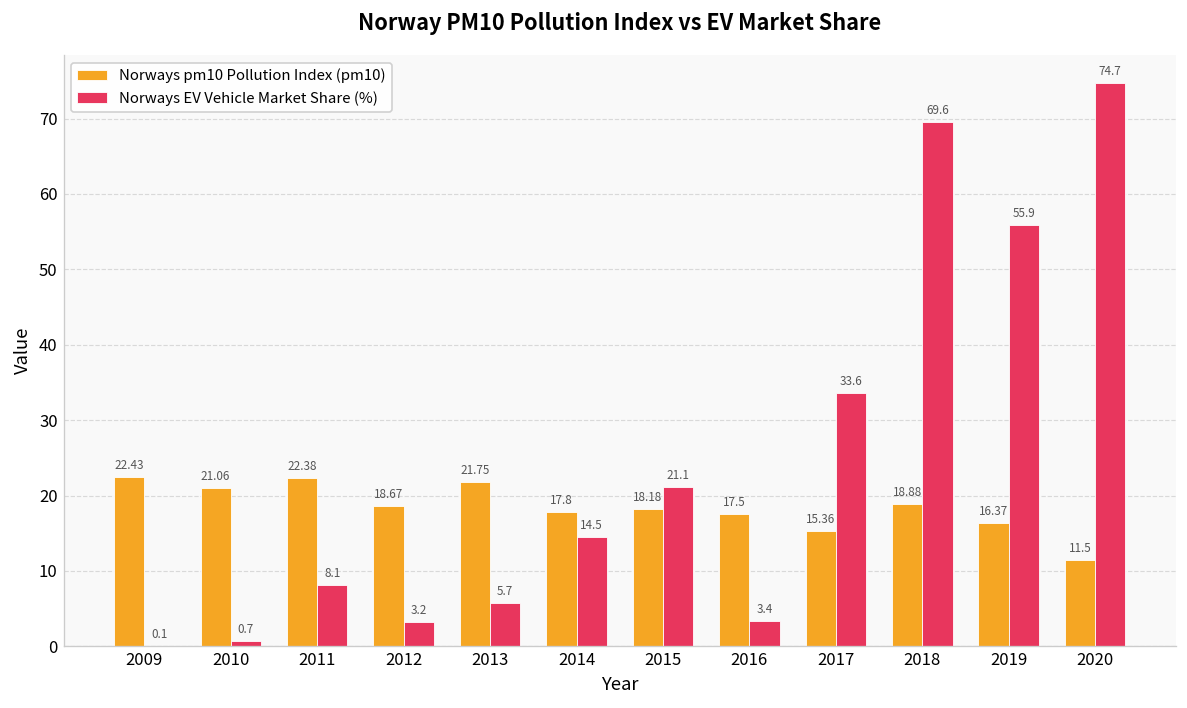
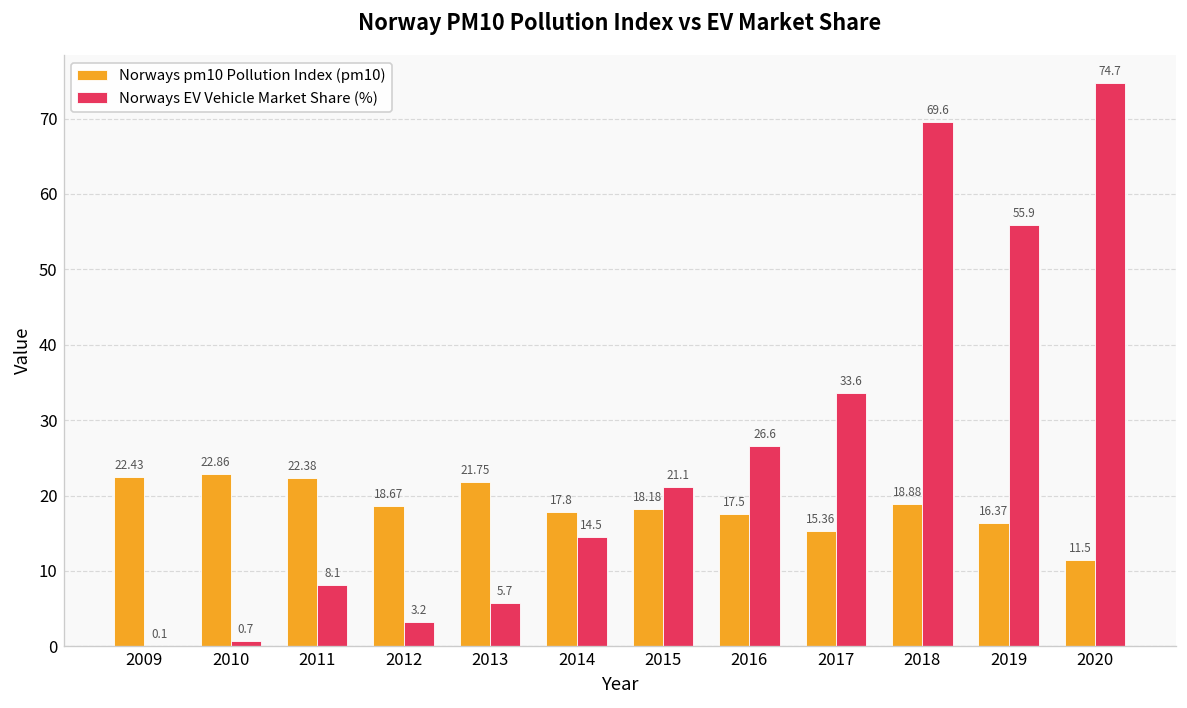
Norways pm10 Pollution Index (pm10), 2010: 21.06 -> 22.86
Norways EV Vehicle Market Share (%), 2016: 3.4 -> 26.6
